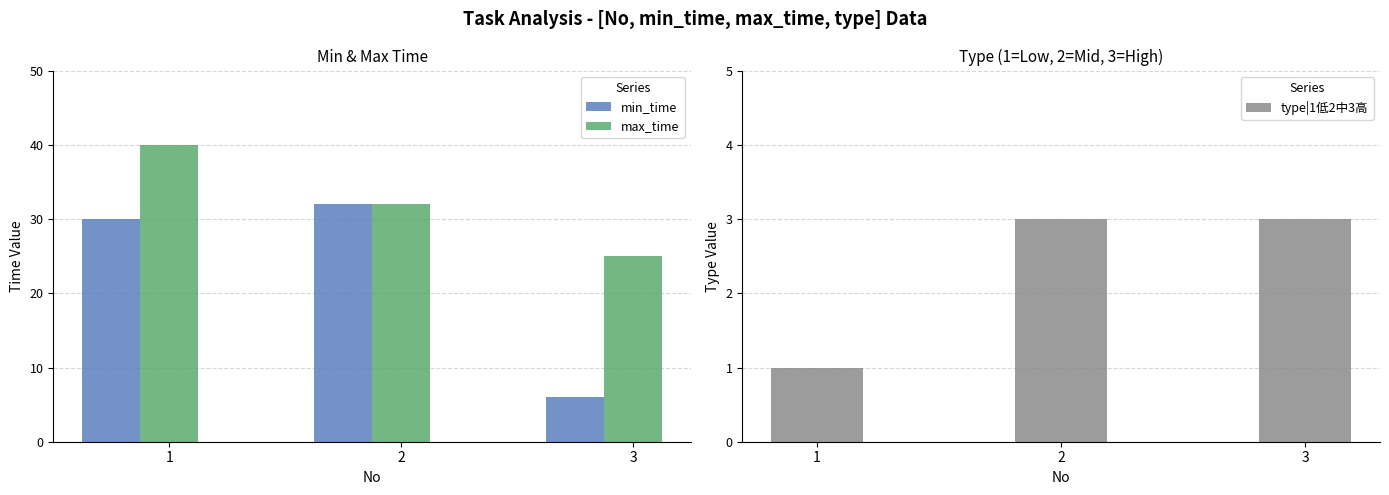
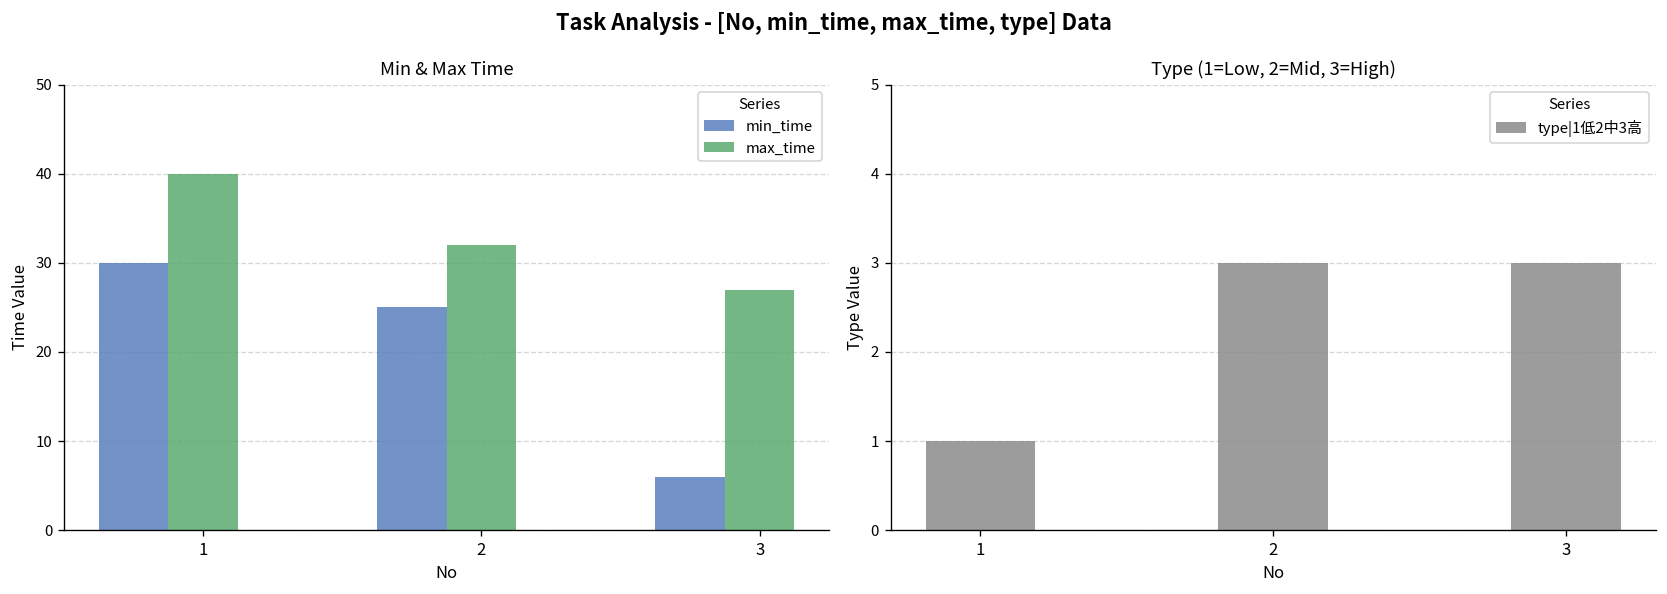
Min & Max Time, min_time, 2: 32 -> 25
Min & Max Time, max_time, 3: 25 -> 27
